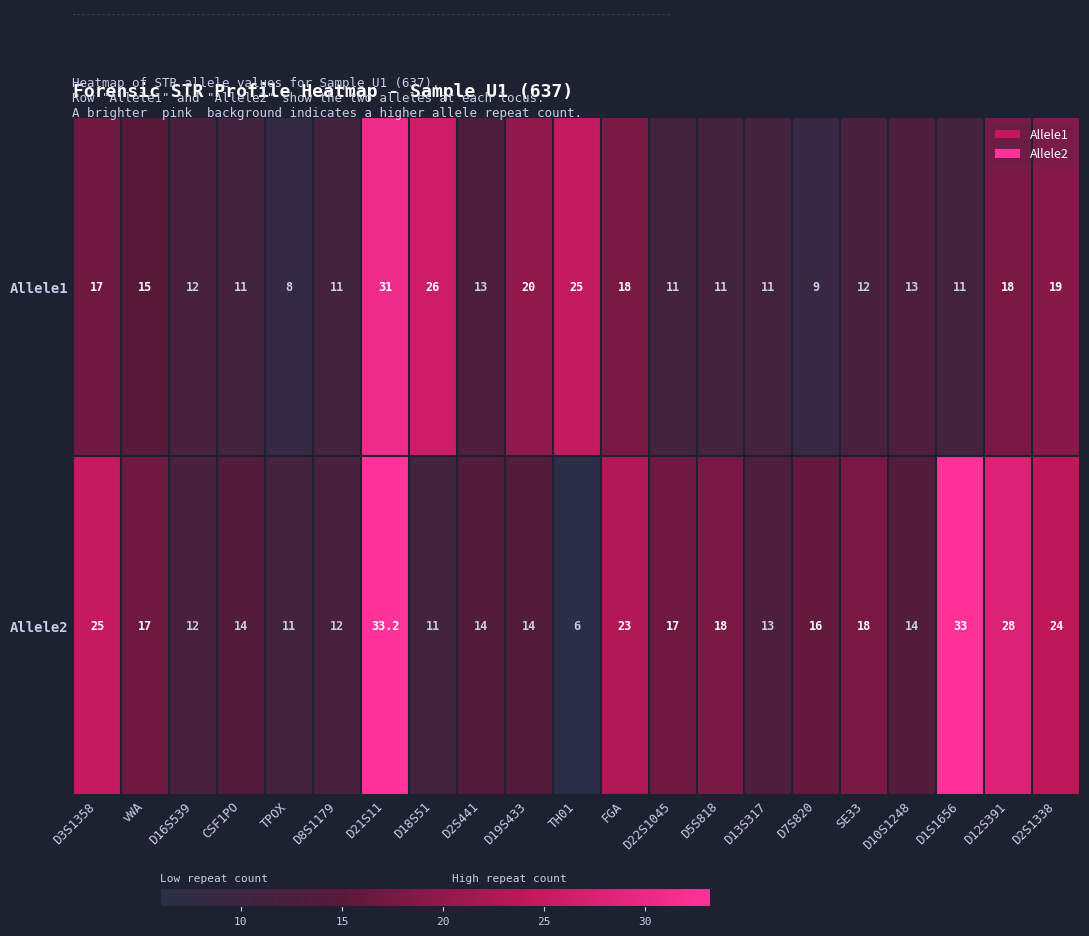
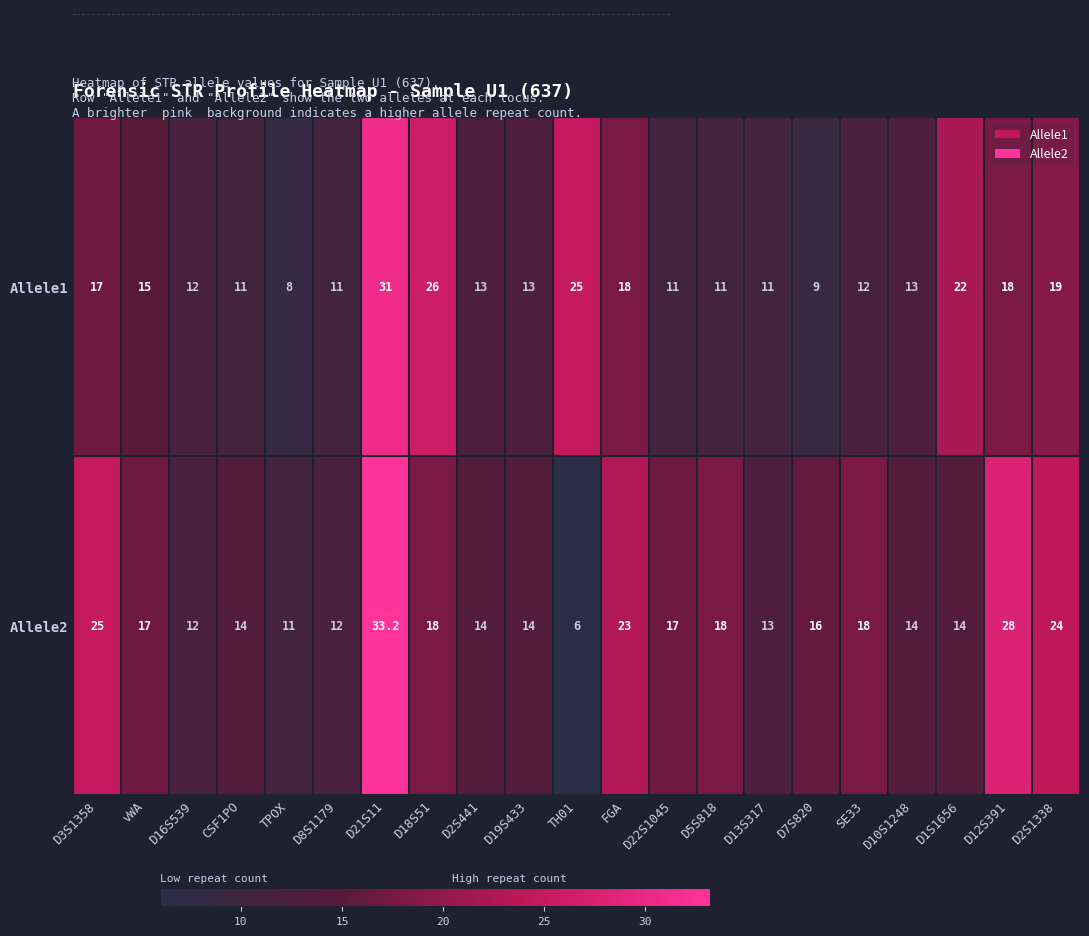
Allele1, D19S433: 20 -> 13
Allele1, D1S1656: 11 -> 22
Allele2, D18S51: 11 -> 18
Allele2, D1S1656: 33 -> 14
